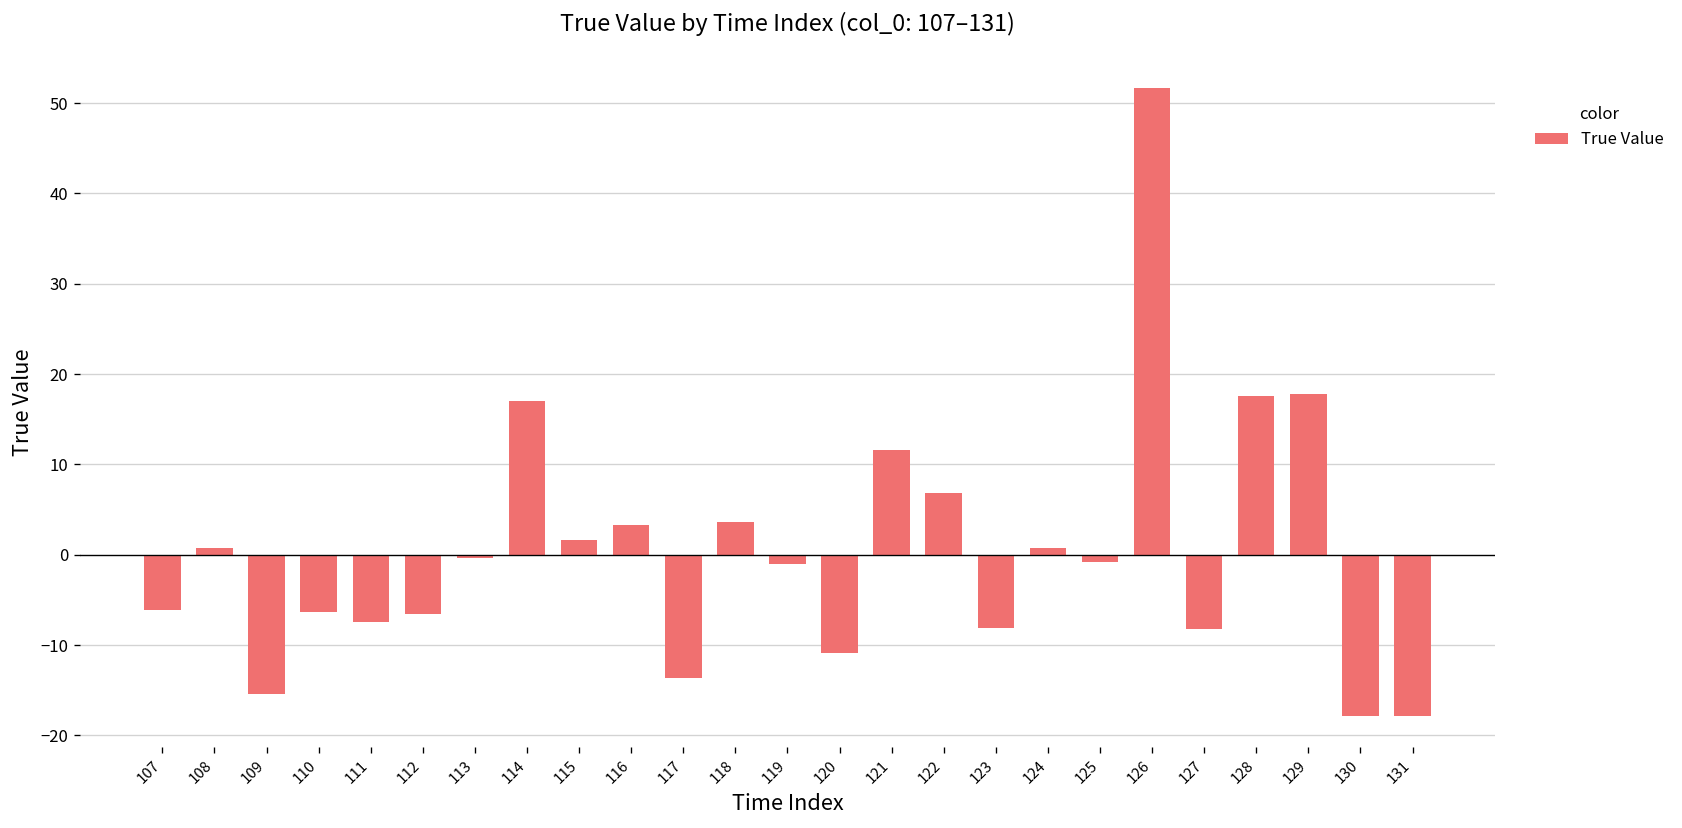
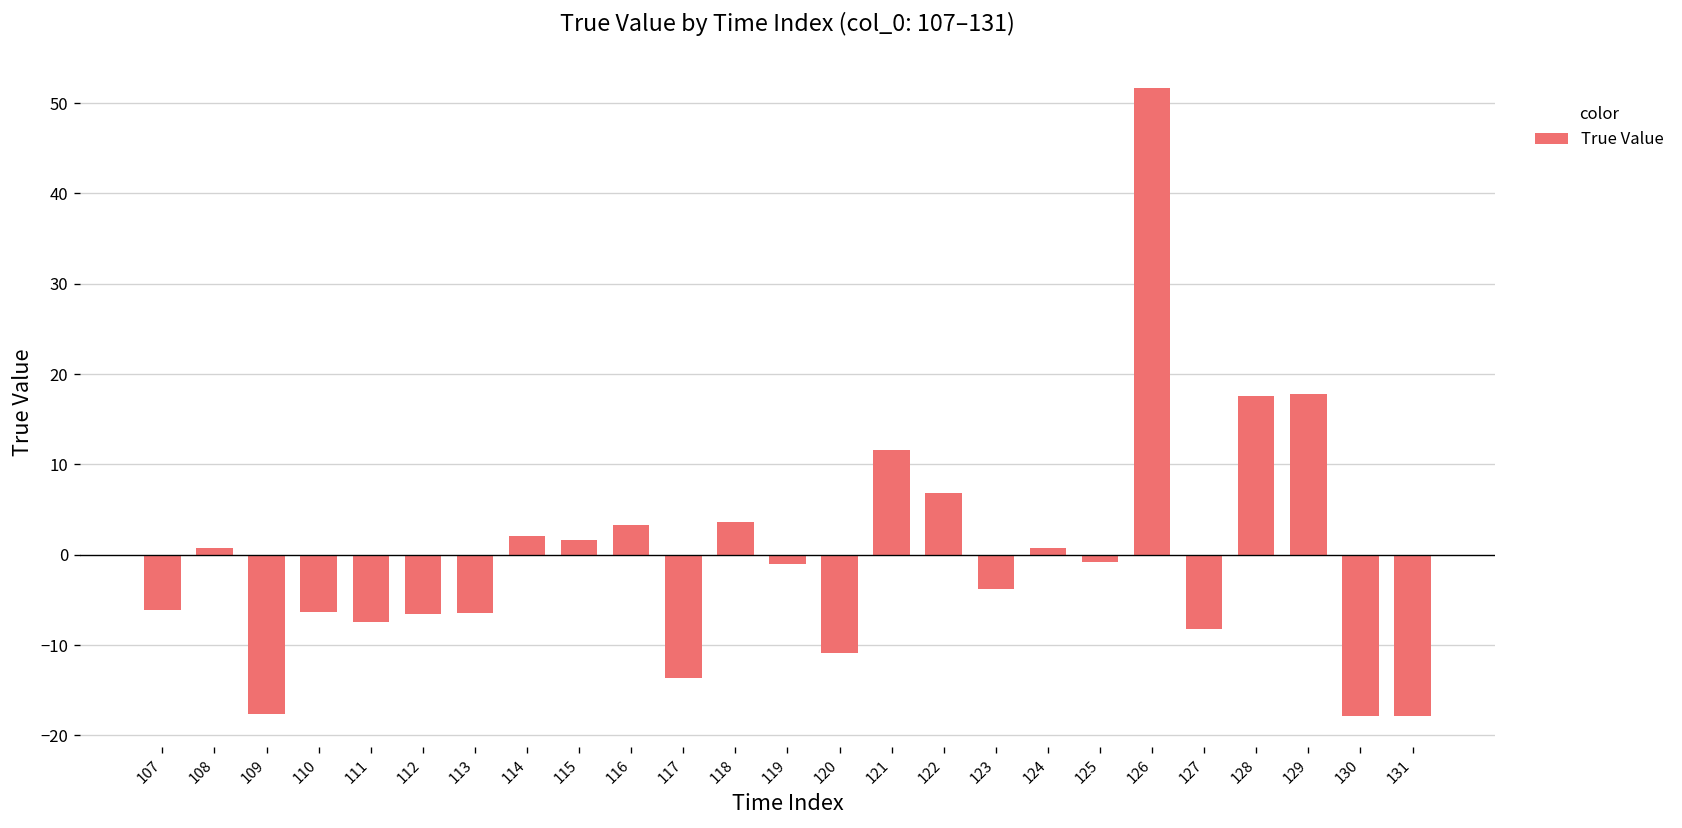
109: -15 -> -18
113: 0 -> -6
114: 17 -> 2
123: -8 -> -4
